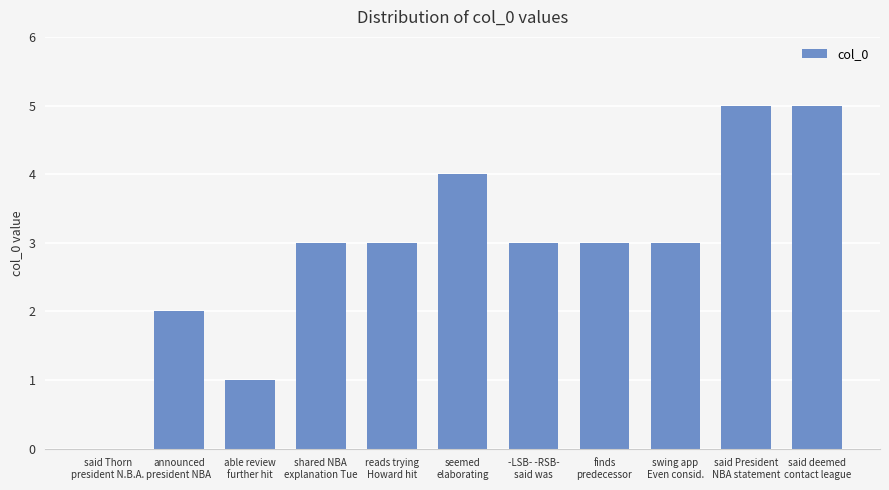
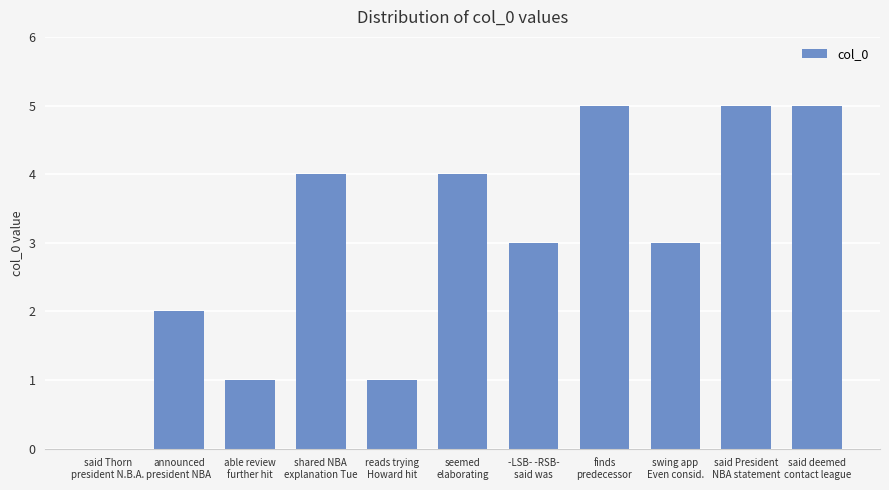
shared NBA explanation Tue: 3 -> 4
reads trying Howard hit: 3 -> 1
finds predecessor: 3 -> 5
